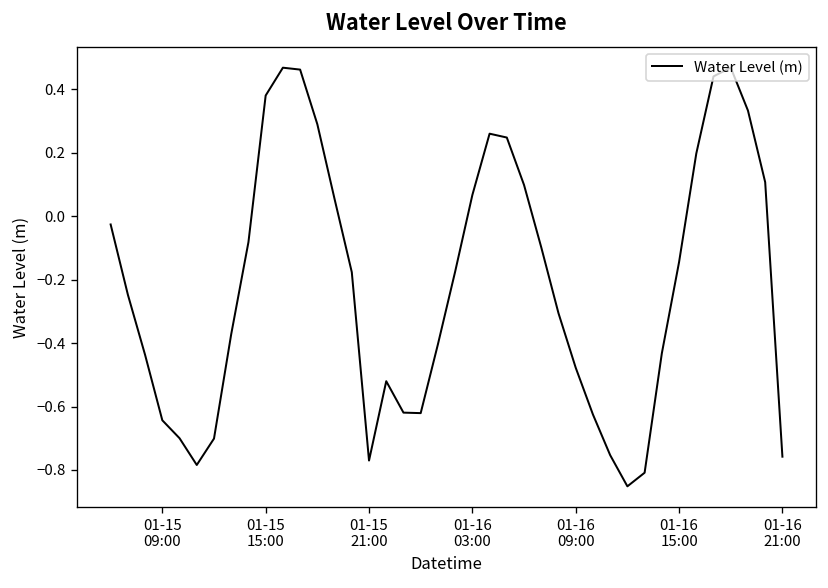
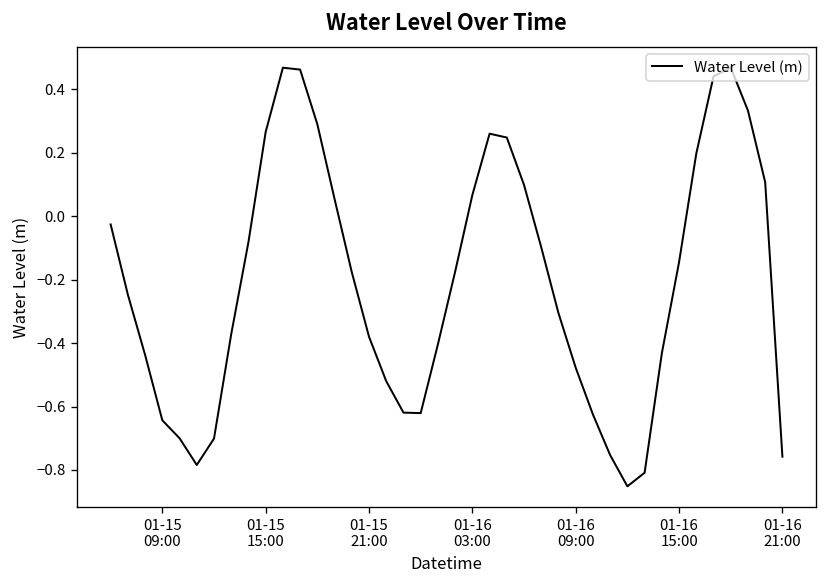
01-15 15:00: 0.38 -> 0.27
01-15 21:00: -0.77 -> -0.38
